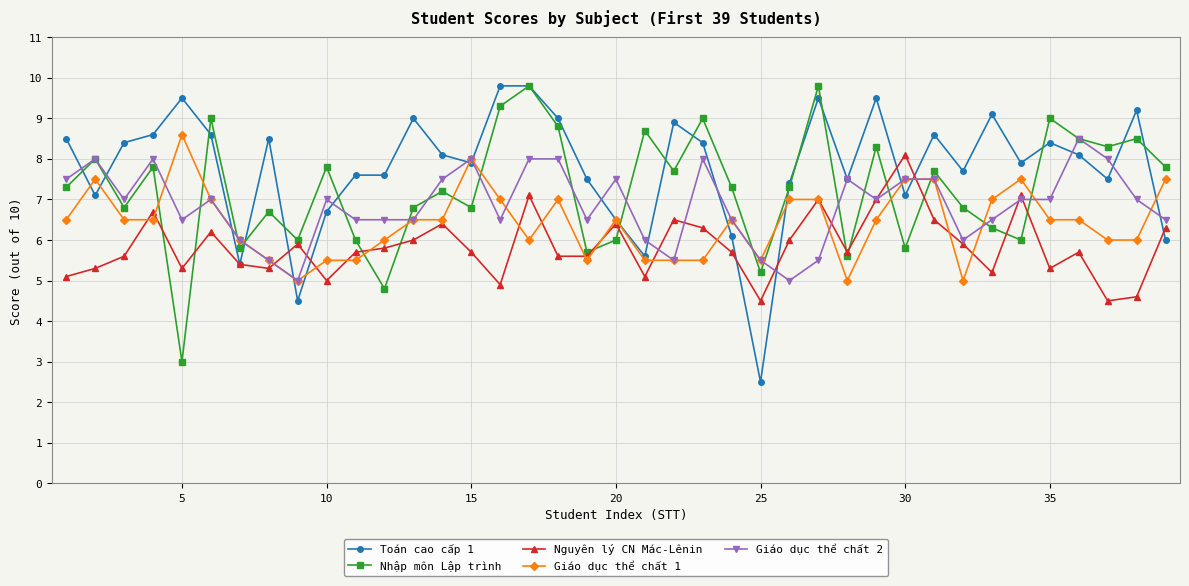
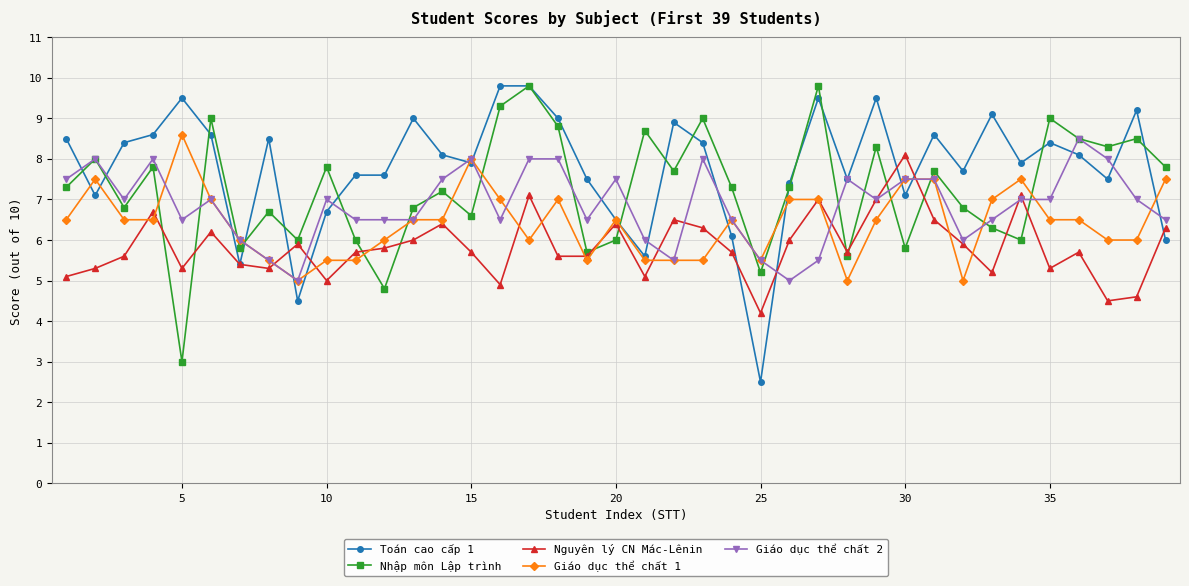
Nhập môn Lập trình, 15: 6.8 -> 6.6
Nguyên lý CN Mác-Lênin, 25: 4.5 -> 4.2
